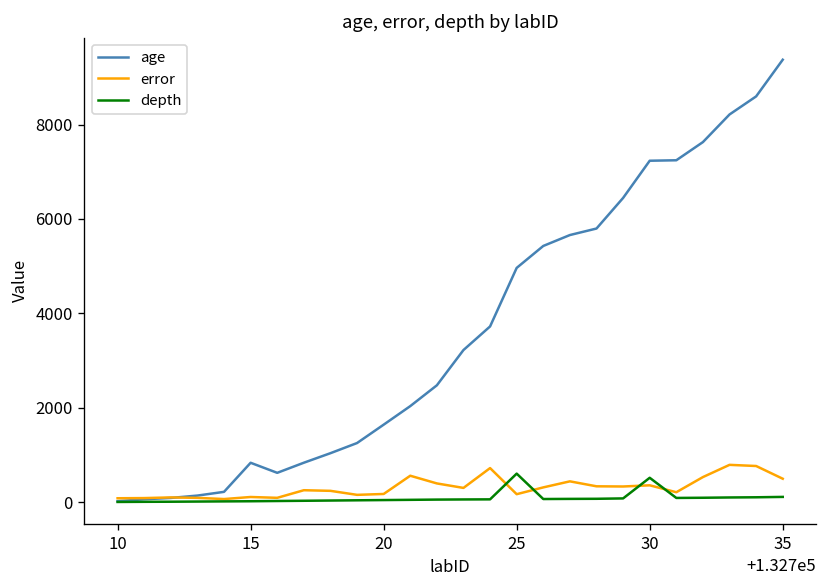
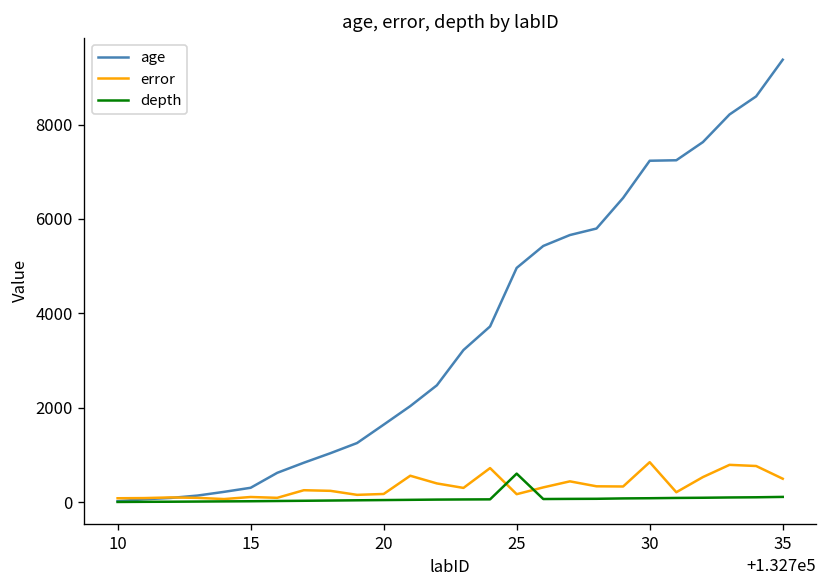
age, 15: 800 -> 300
error, 30: 400 -> 800
depth, 30: 500 -> 100
